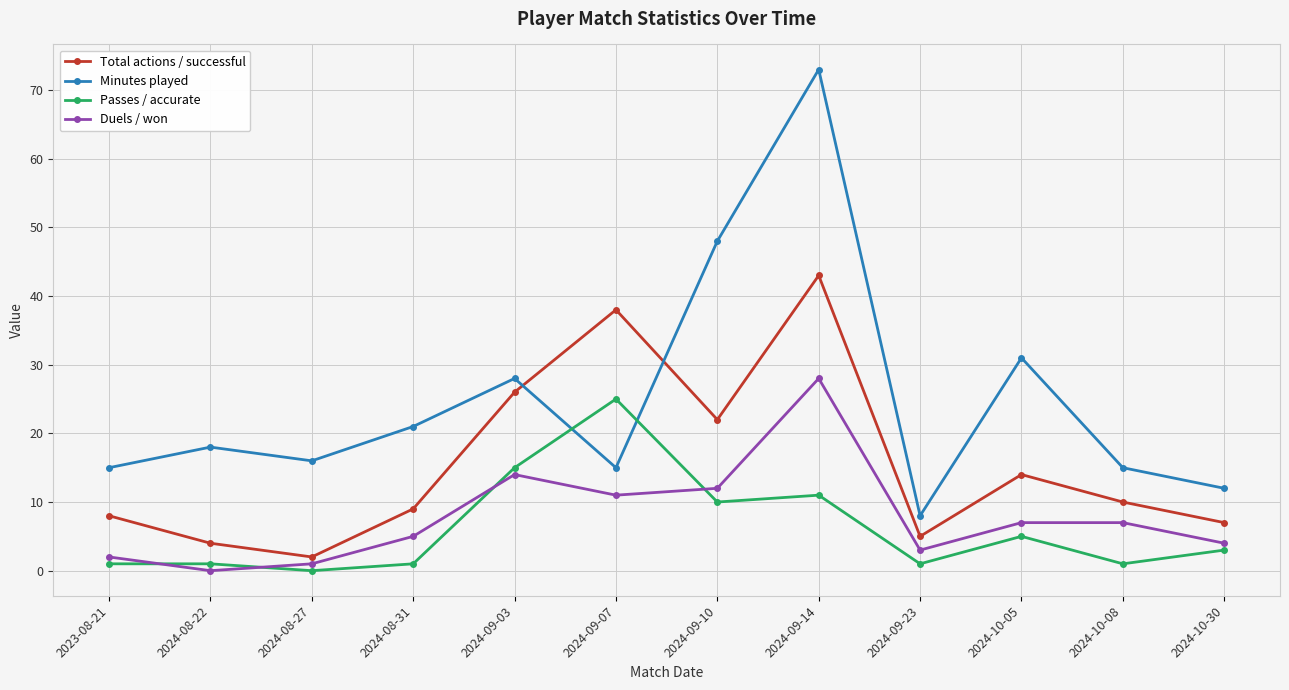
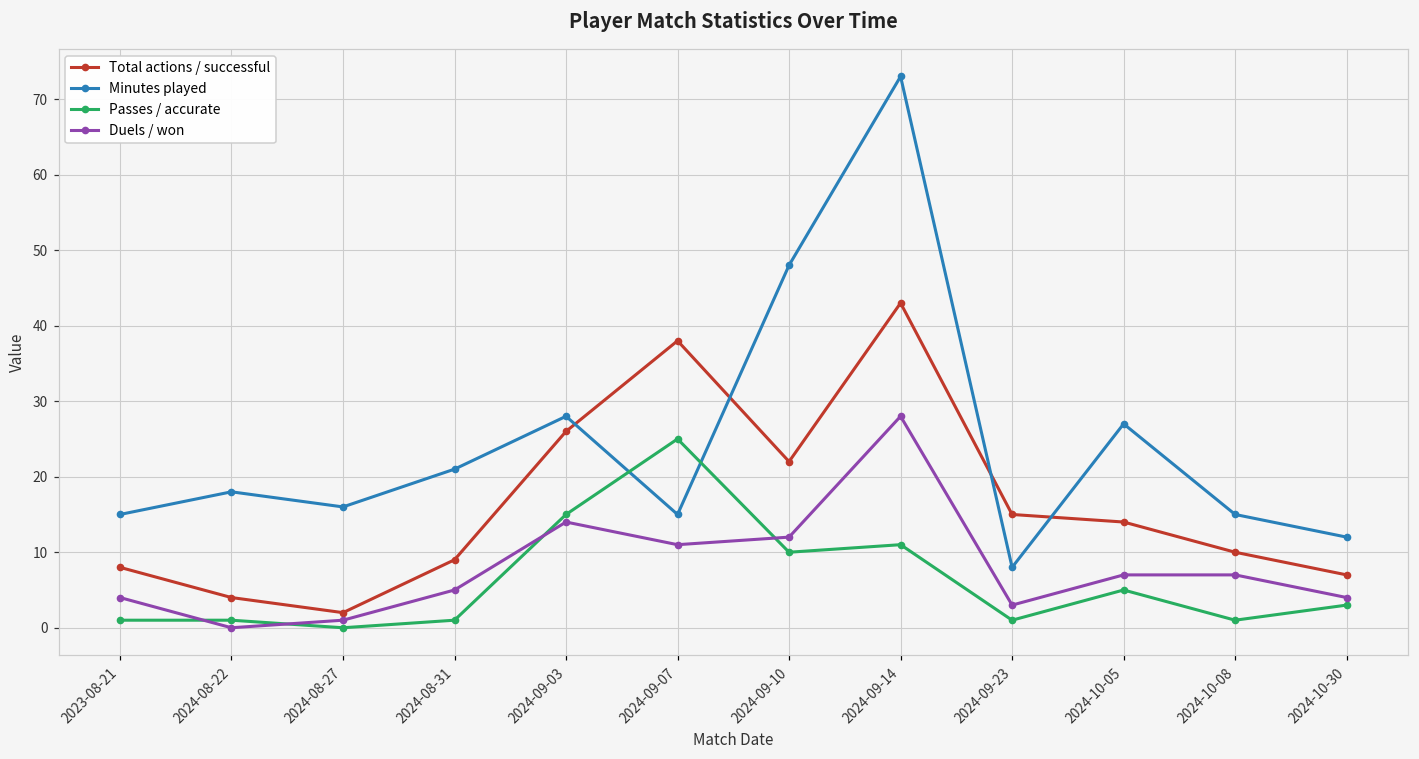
Duels / won, 2023-08-21: 2 -> 4
Total actions / successful, 2024-09-23: 5 -> 15
Minutes played, 2024-10-05: 31 -> 27
